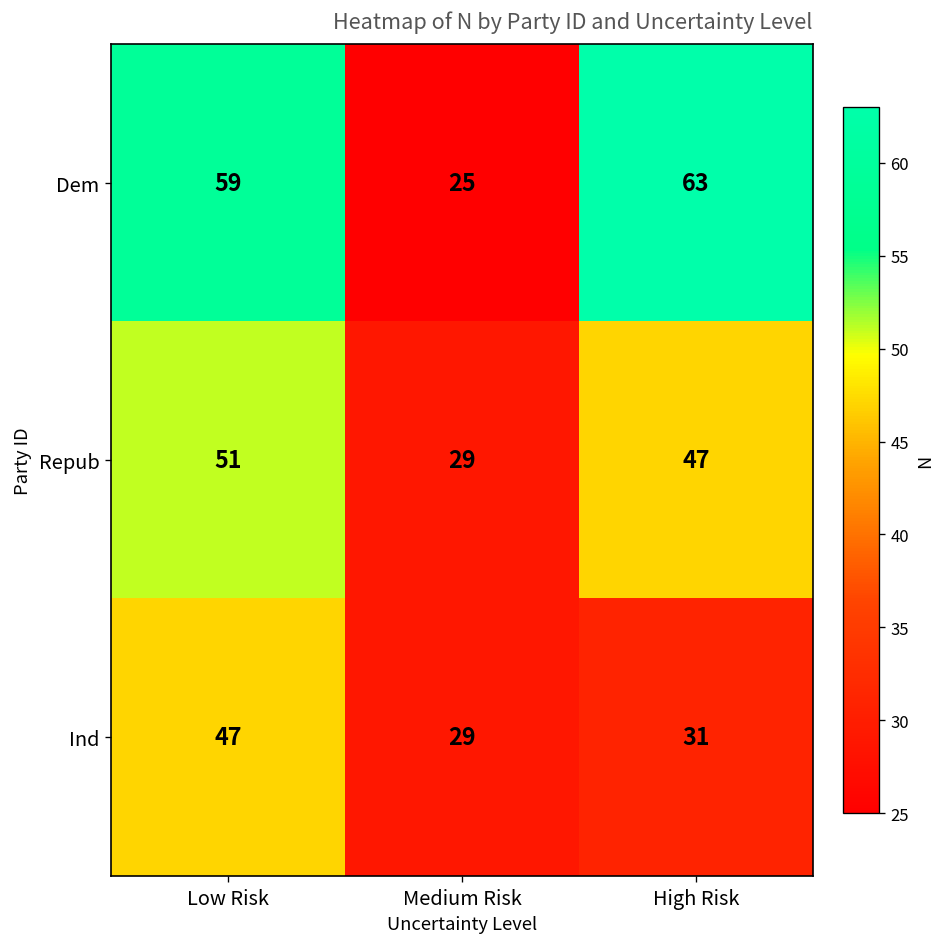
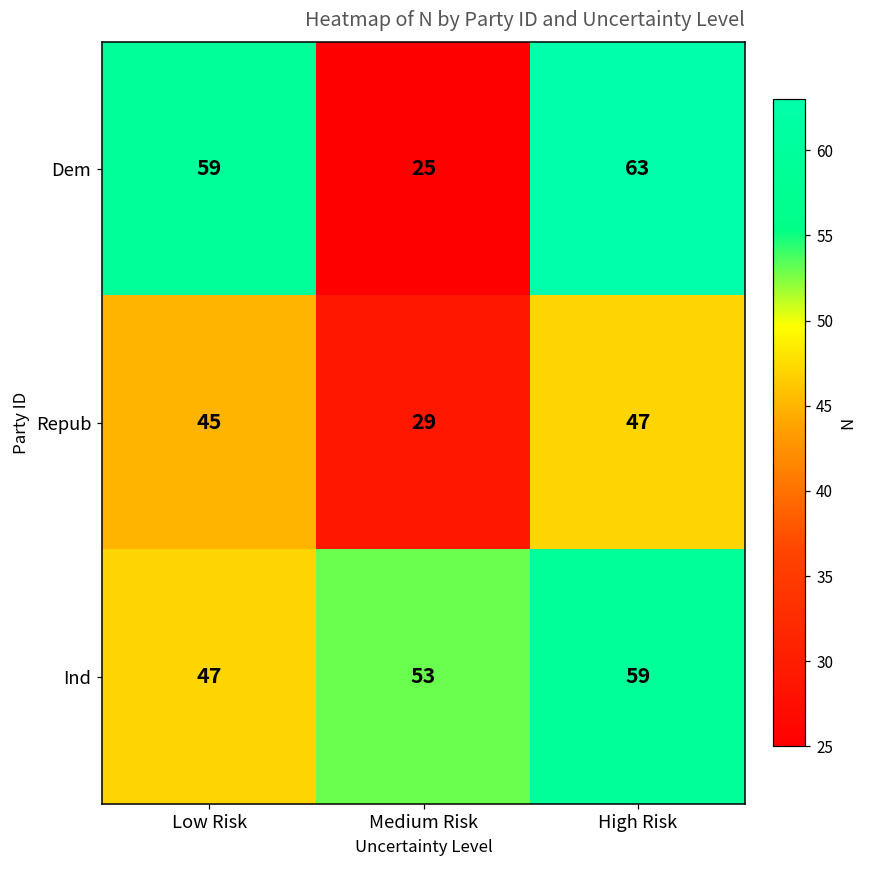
Repub, Low Risk: 51 -> 45
Ind, Medium Risk: 29 -> 53
Ind, High Risk: 31 -> 59
